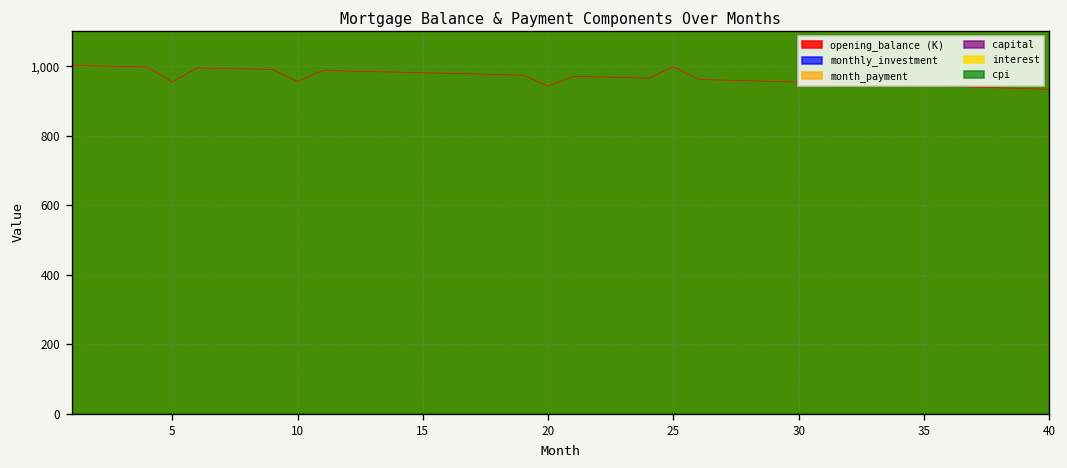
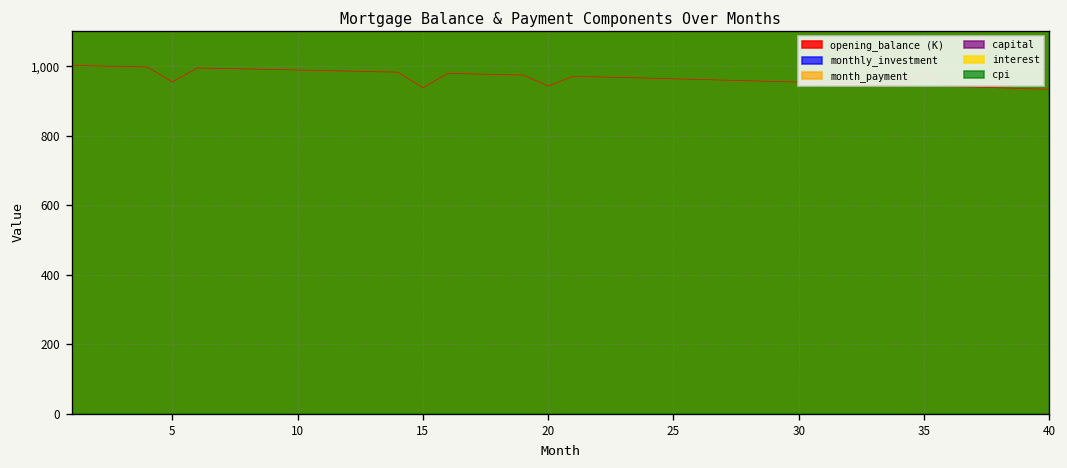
opening_balance (K), 10: 960 -> 990
opening_balance (K), 15: 980 -> 940
opening_balance (K), 25: 1,000 -> 960
